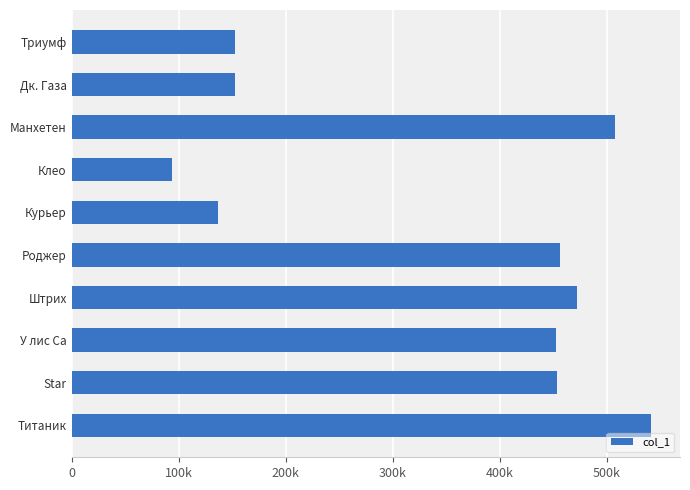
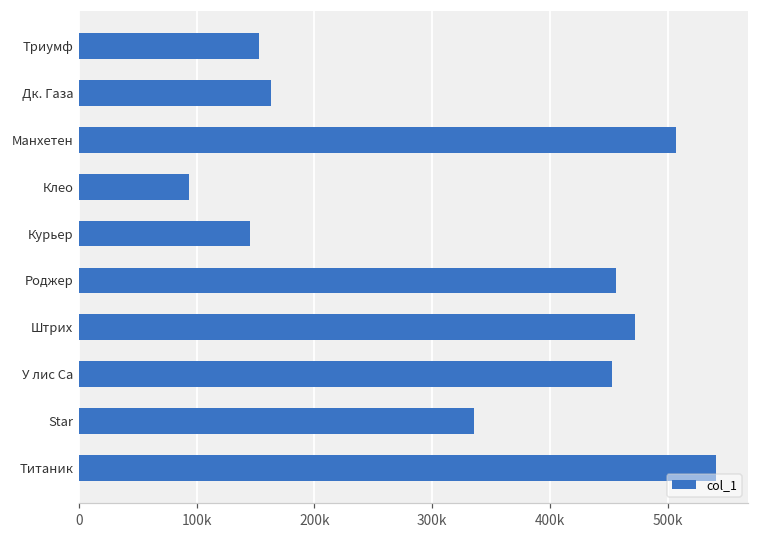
Дк. Газа: 153000 -> 163000
Курьер: 137000 -> 146000
Star: 453000 -> 336000
